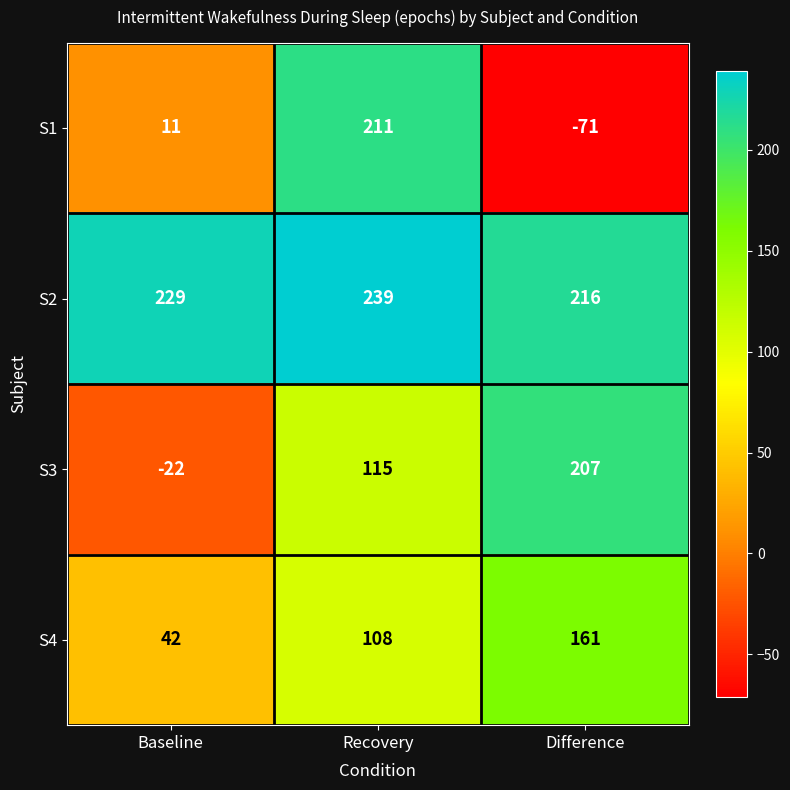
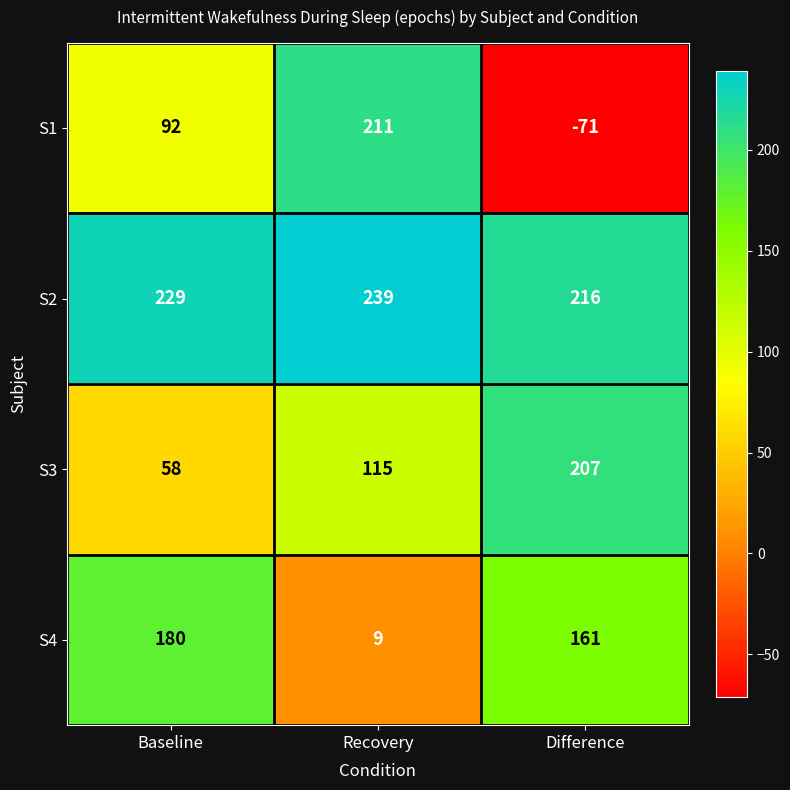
S1, Baseline: 11 -> 92
S3, Baseline: -22 -> 58
S4, Baseline: 42 -> 180
S4, Recovery: 108 -> 9
